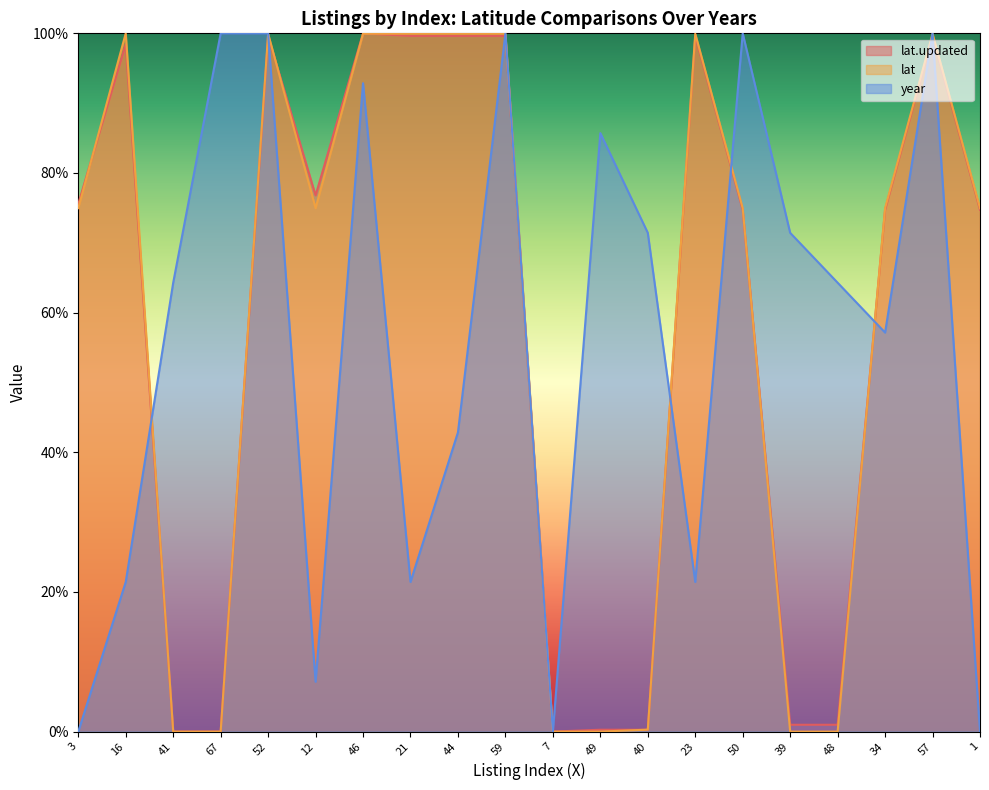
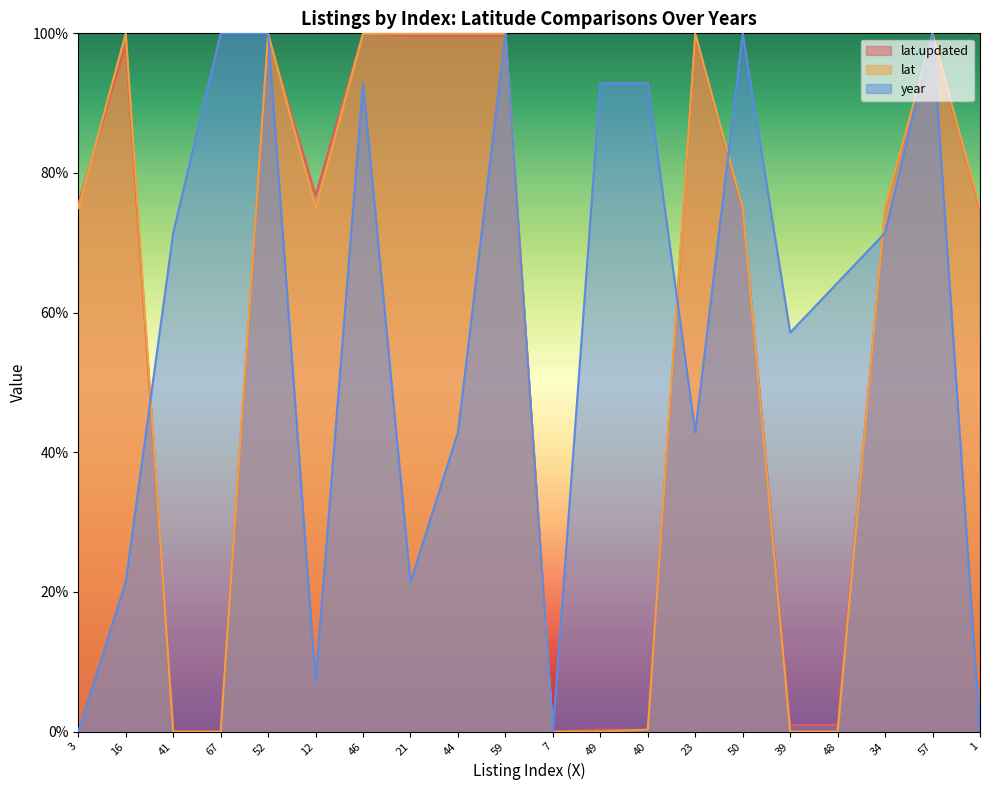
year, 41: 64% -> 71%
year, 49: 86% -> 93%
year, 40: 71% -> 93%
year, 23: 21% -> 43%
year, 39: 71% -> 57%
year, 34: 57% -> 71%
